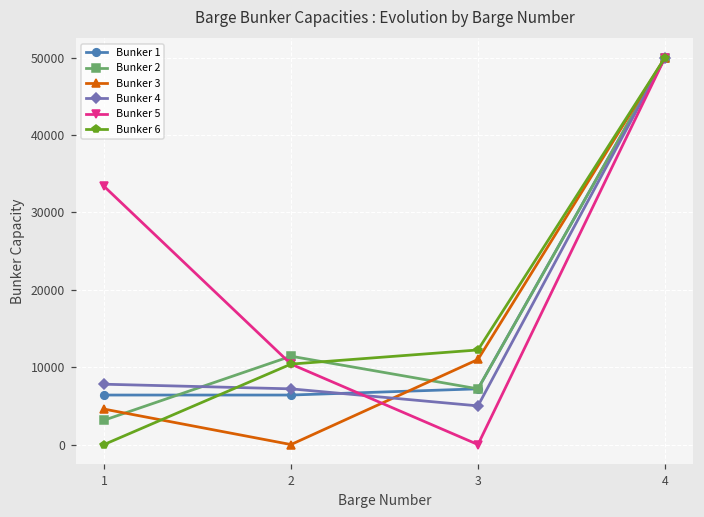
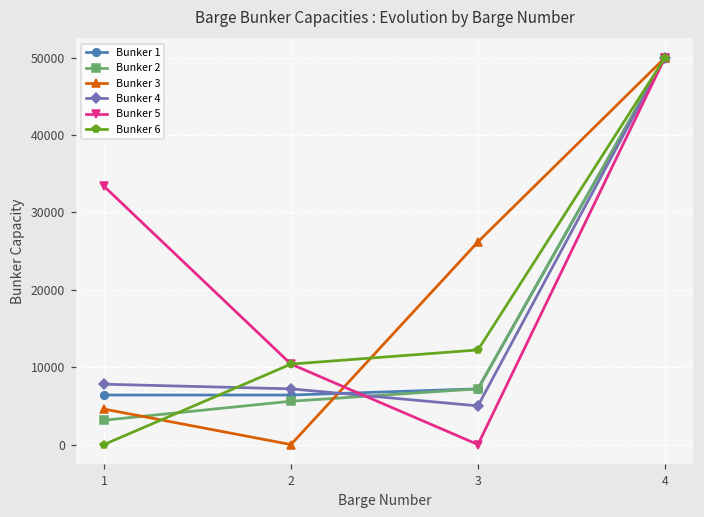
Bunker 2, 2: 11000 -> 6000
Bunker 3, 3: 11000 -> 26000
